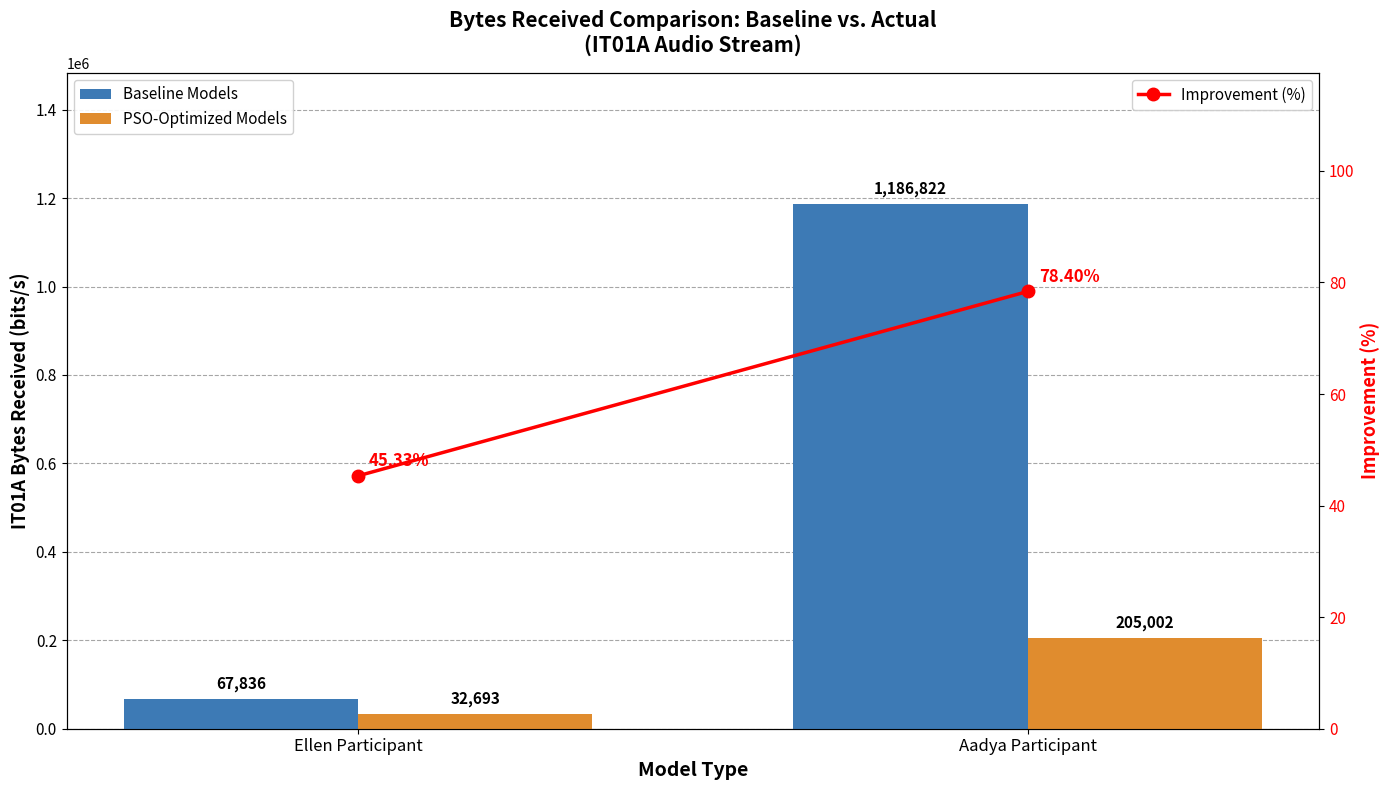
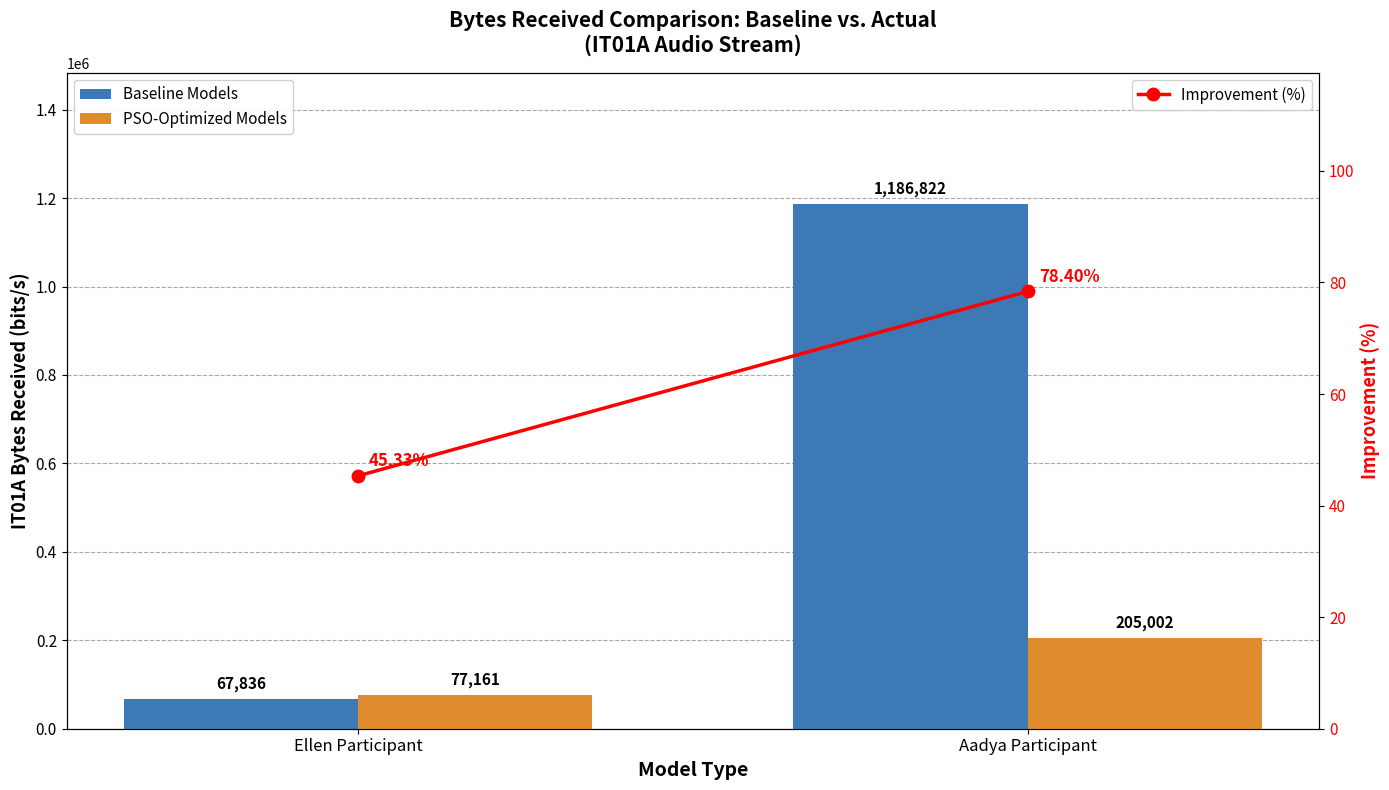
PSO-Optimized Models, Ellen Participant: 32,693 -> 77,161
